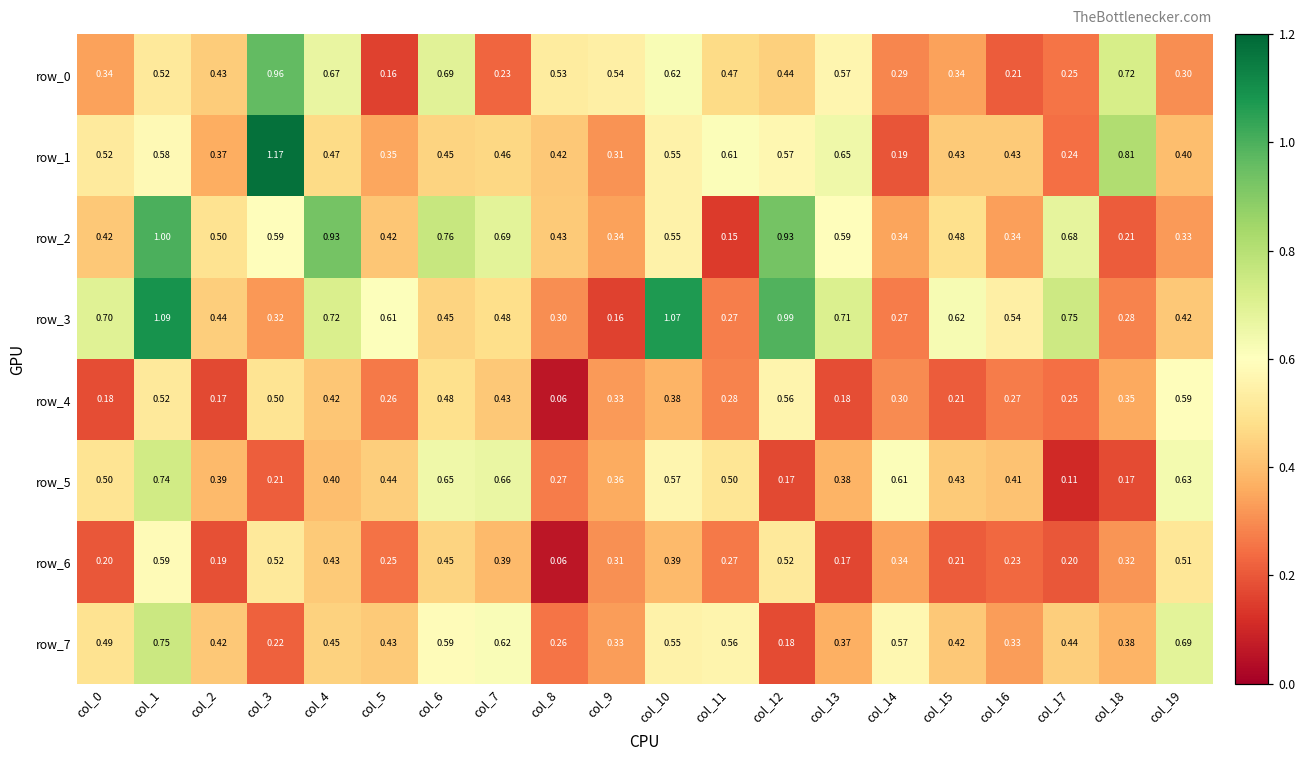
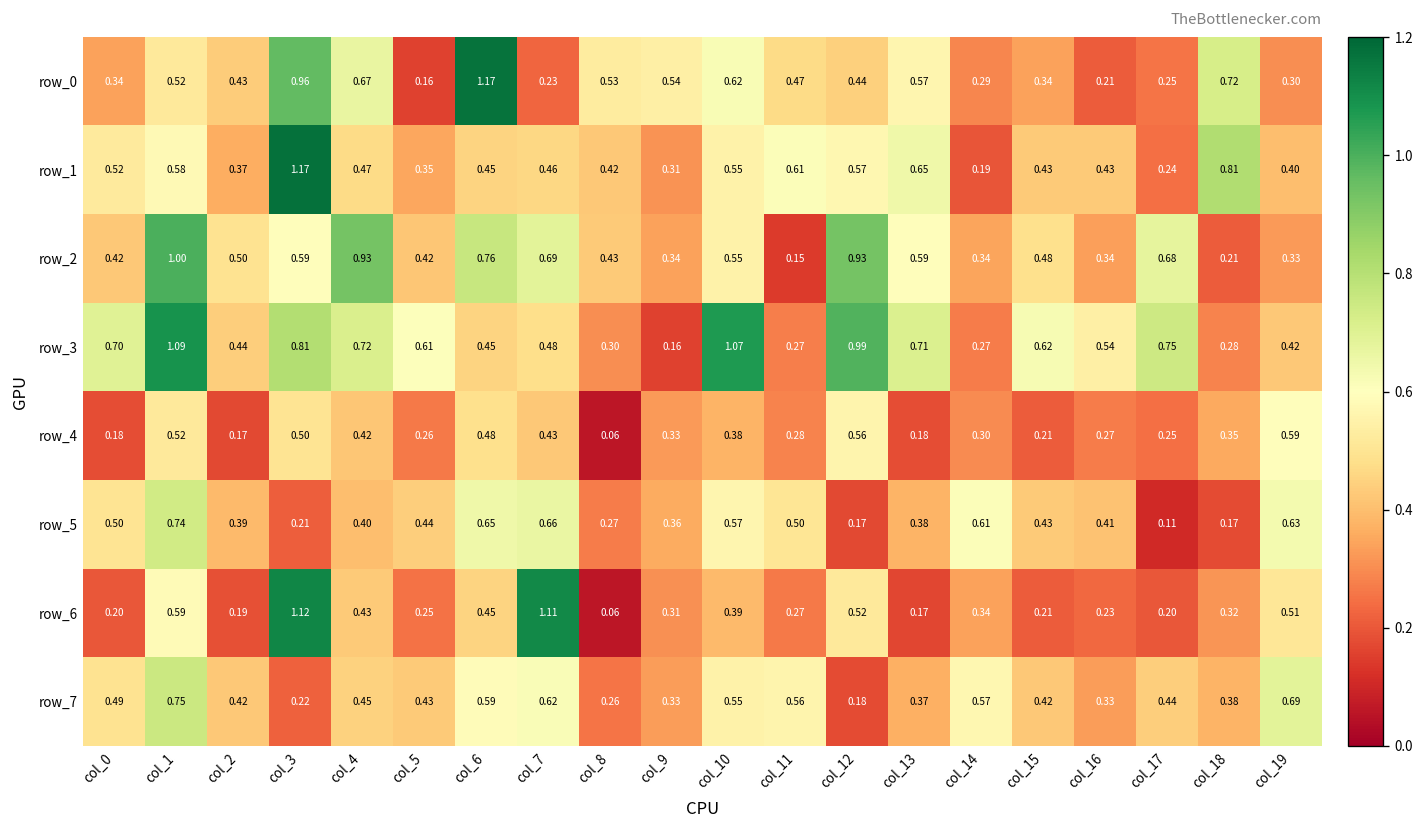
row_0, col_6: 0.69 -> 1.17
row_3, col_3: 0.32 -> 0.81
row_6, col_3: 0.52 -> 1.12
row_6, col_7: 0.39 -> 1.11
